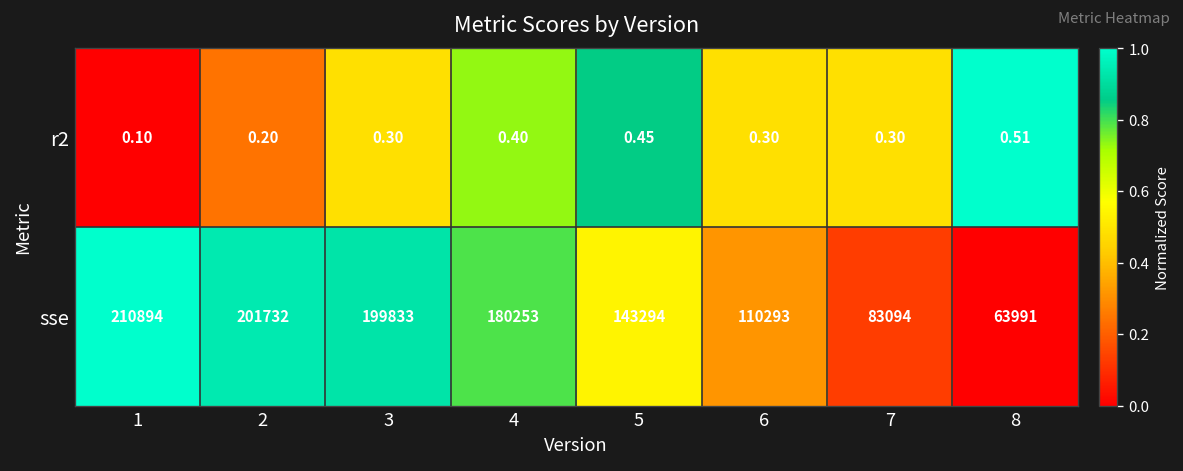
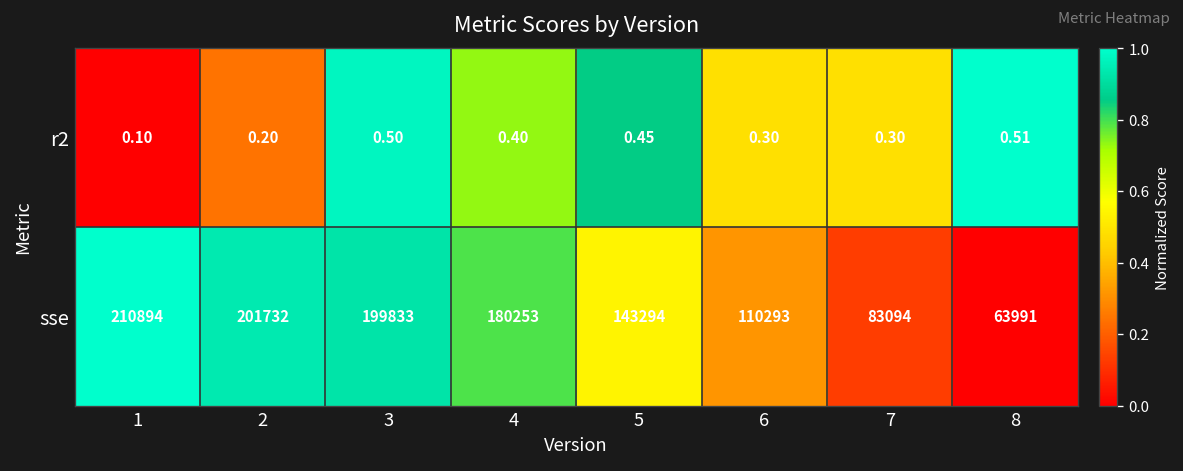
r2, 3: 0.30 -> 0.50
